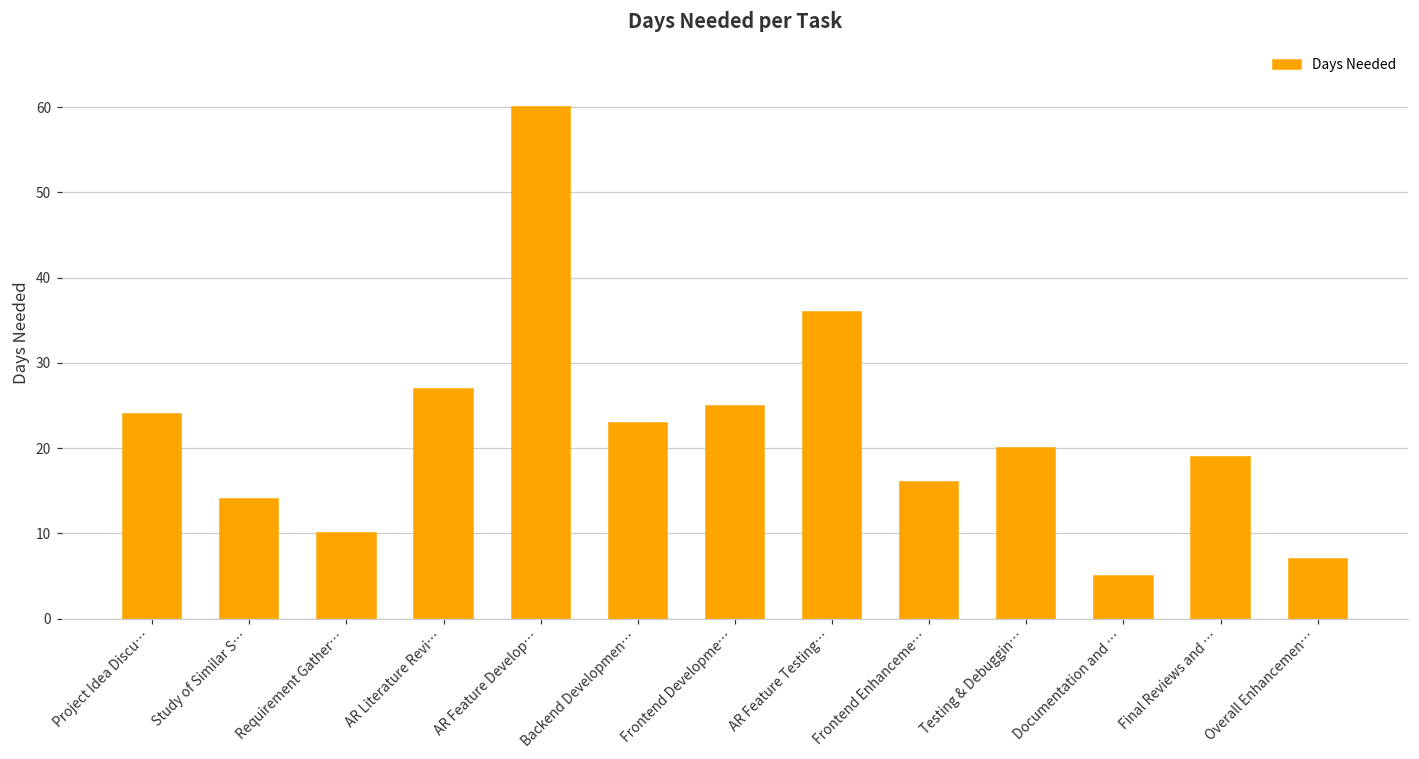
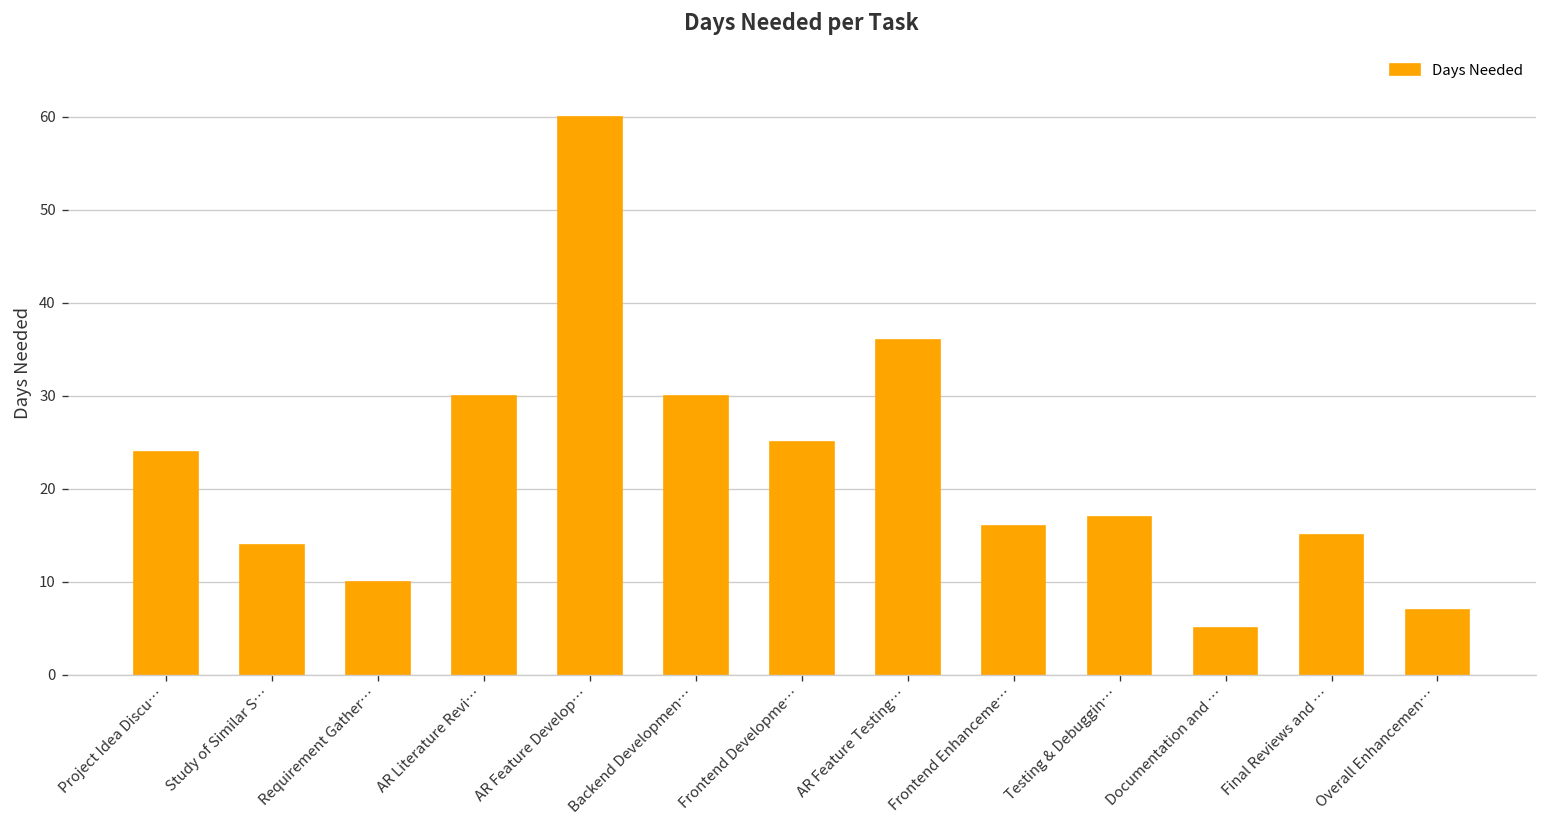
AR Literature Revi…: 27 -> 30
Backend Developmen…: 23 -> 30
Testing & Debuggin…: 20 -> 17
Final Reviews and …: 19 -> 15
